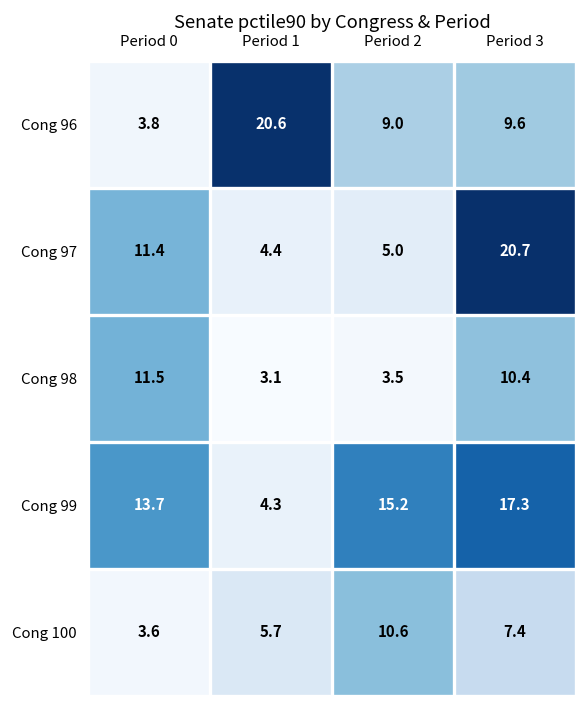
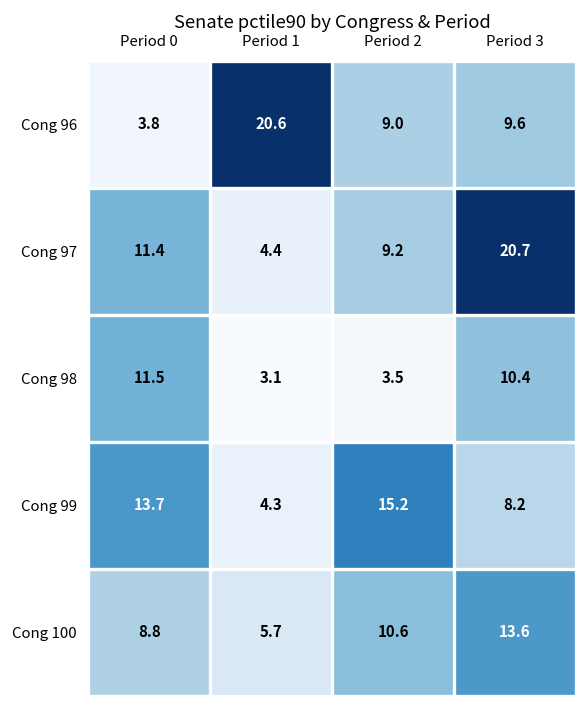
Cong 97, Period 2: 5.0 -> 9.2
Cong 99, Period 3: 17.3 -> 8.2
Cong 100, Period 0: 3.6 -> 8.8
Cong 100, Period 3: 7.4 -> 13.6
